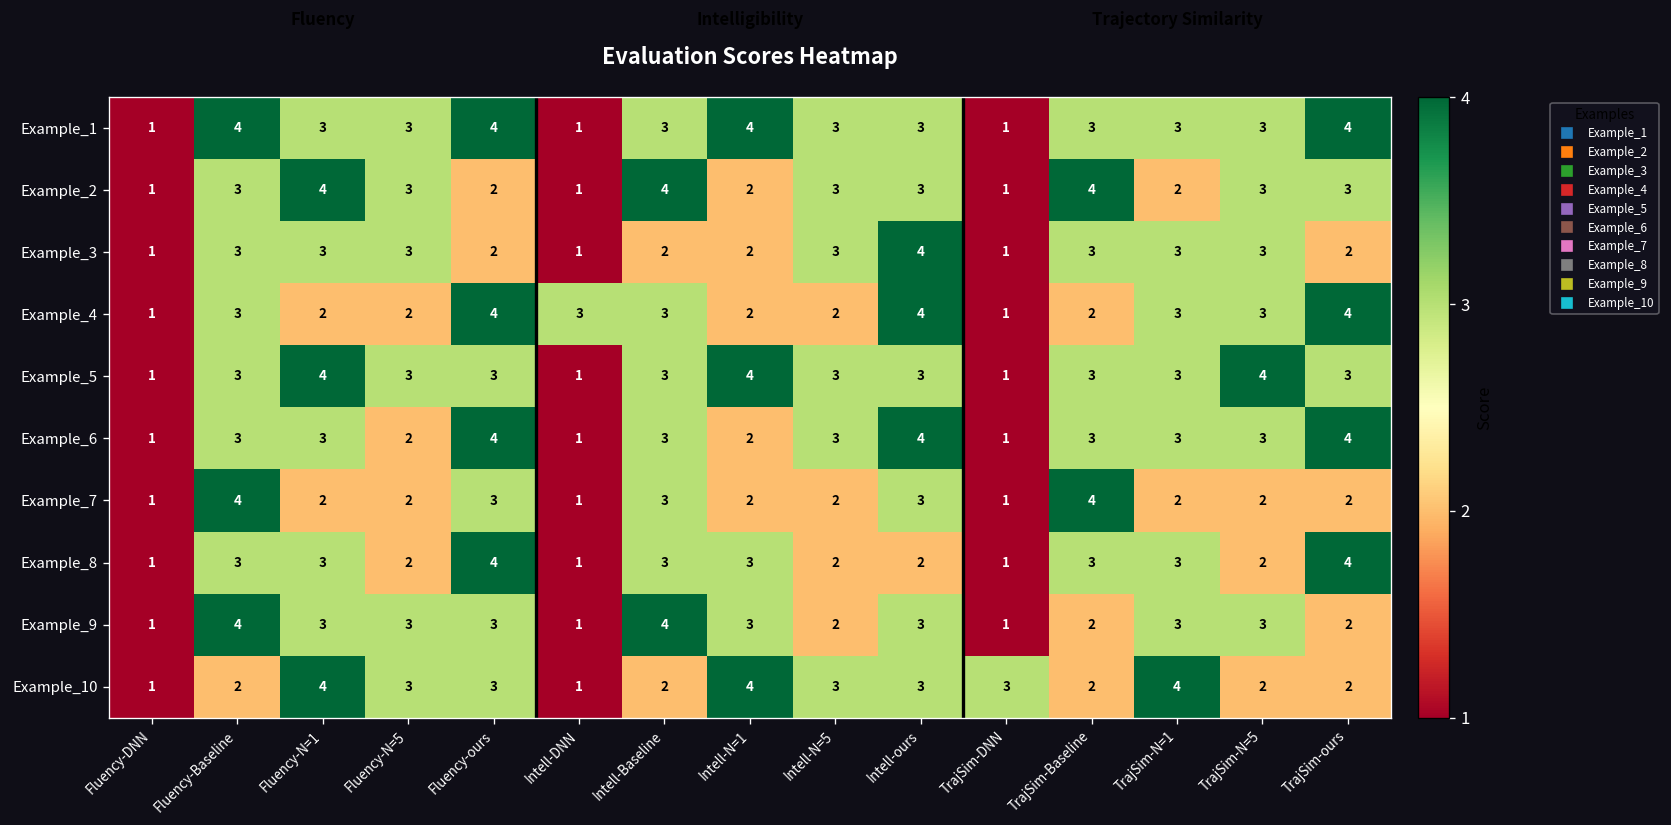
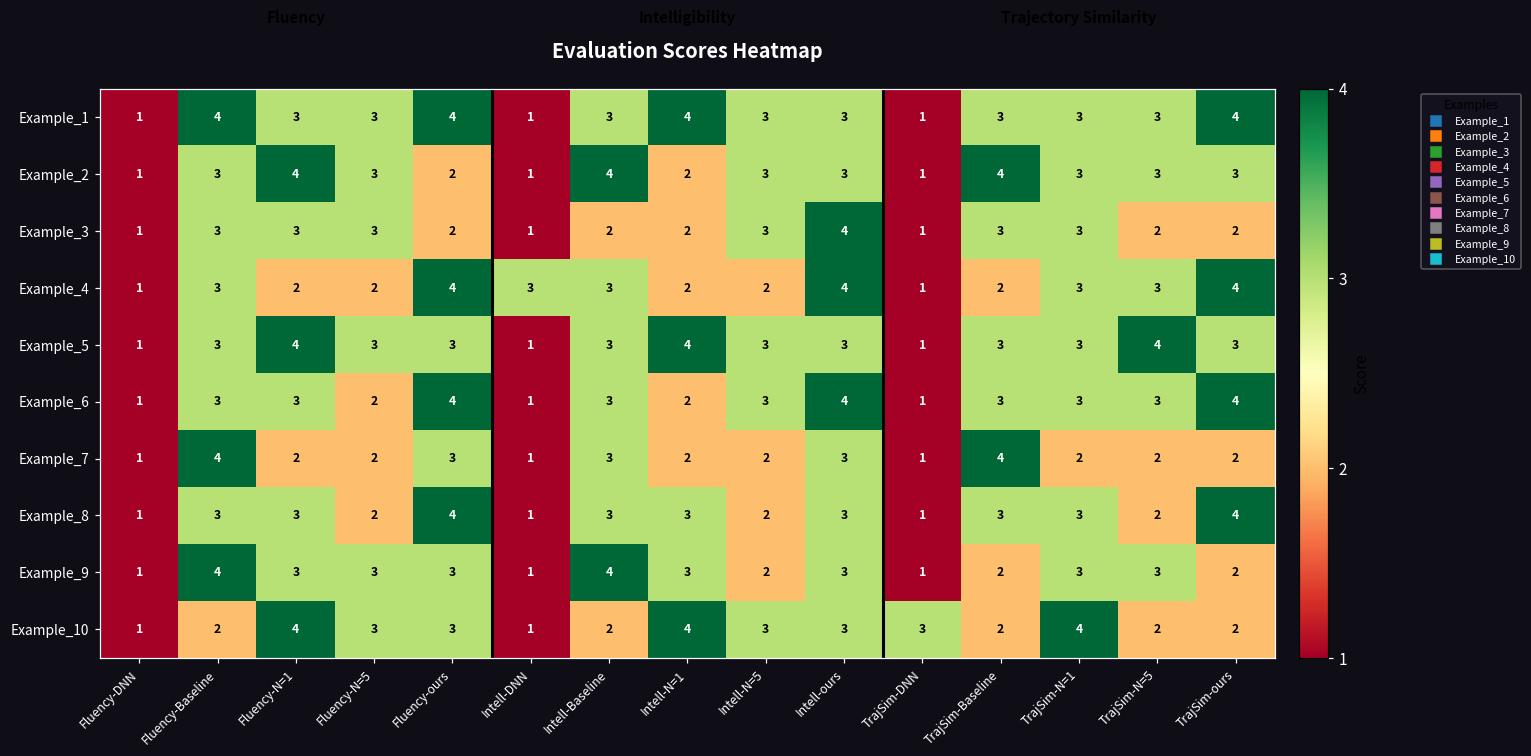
Example_2, TrajSim-N=1: 2 -> 3
Example_3, TrajSim-N=5: 3 -> 2
Example_8, Intell-ours: 2 -> 3
